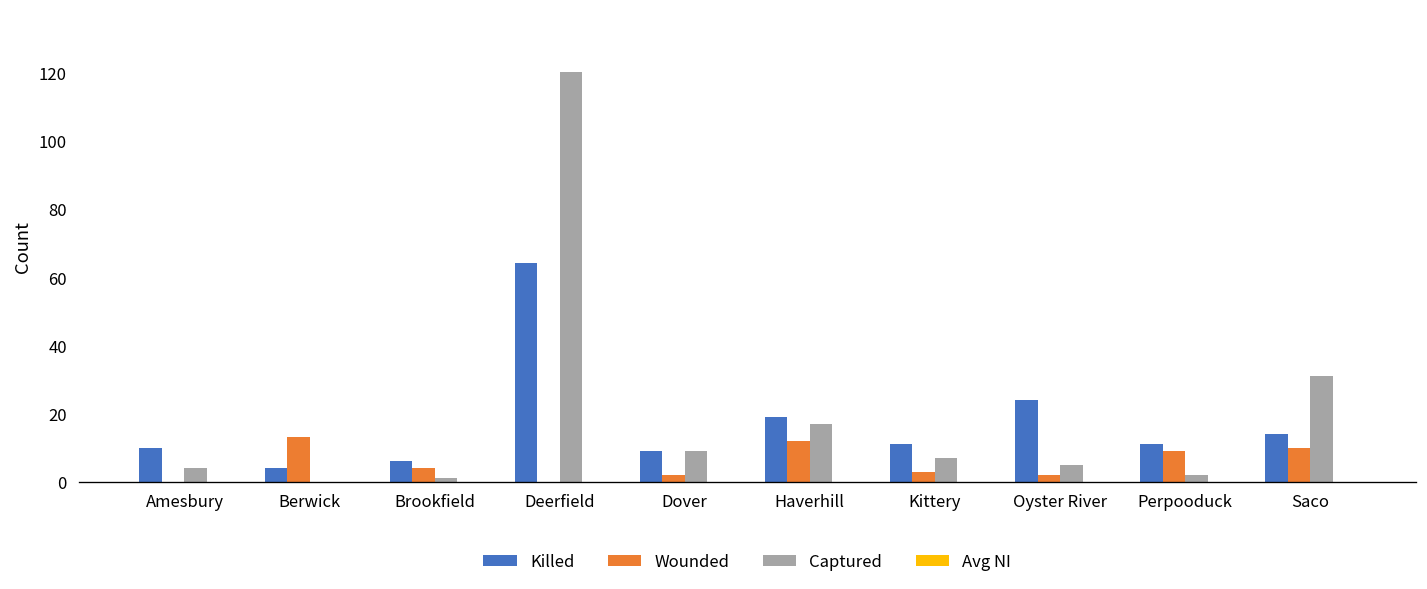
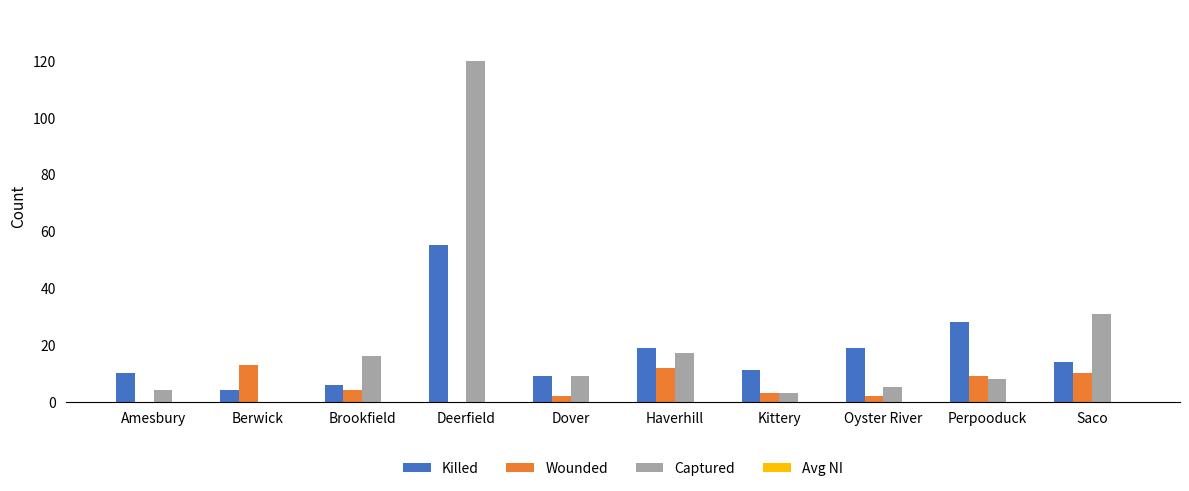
Captured, Brookfield: 1 -> 16
Killed, Deerfield: 64 -> 55
Captured, Kittery: 7 -> 3
Killed, Oyster River: 24 -> 19
Killed, Perpooduck: 11 -> 28
Captured, Perpooduck: 2 -> 8
